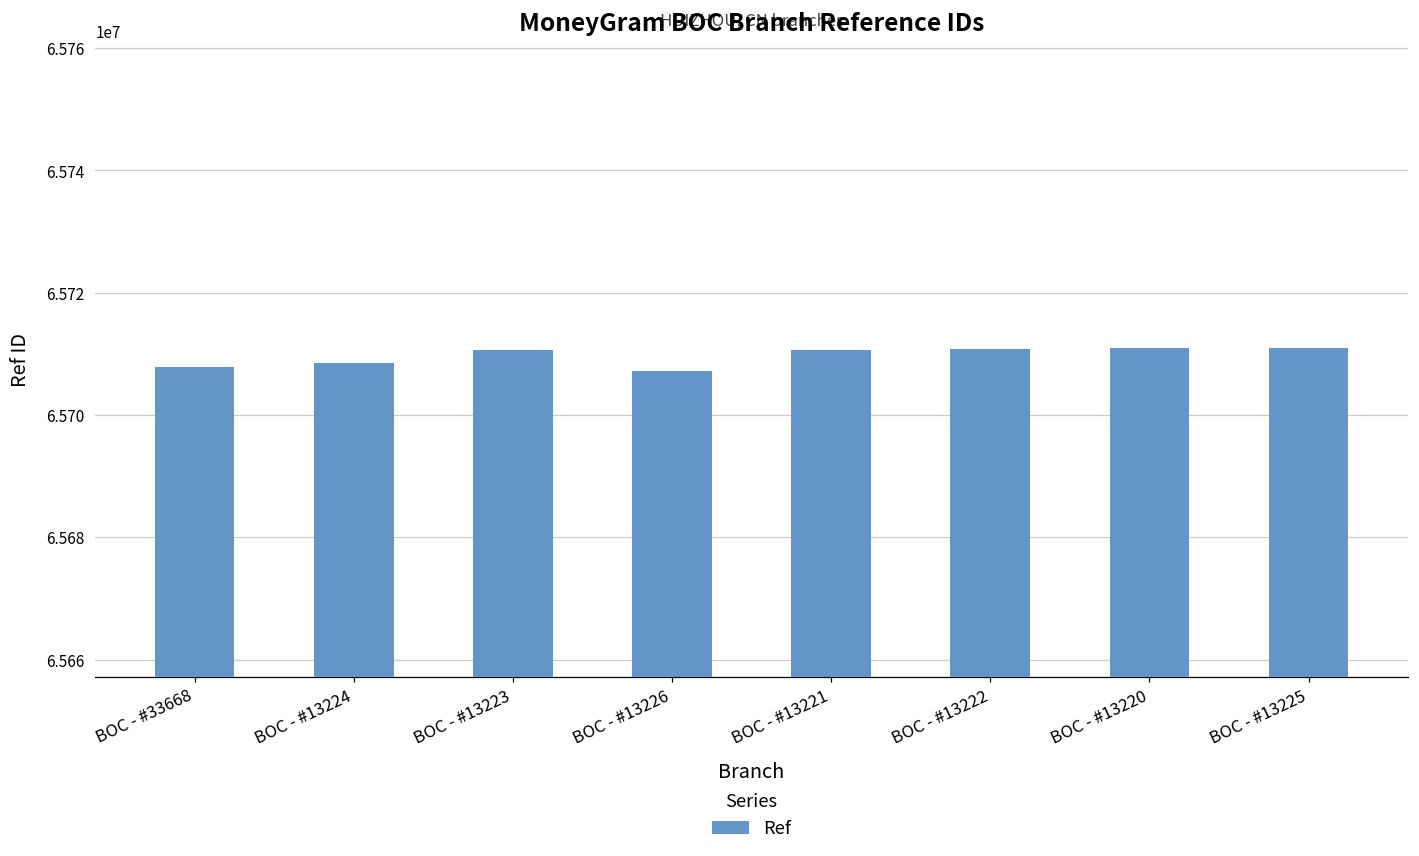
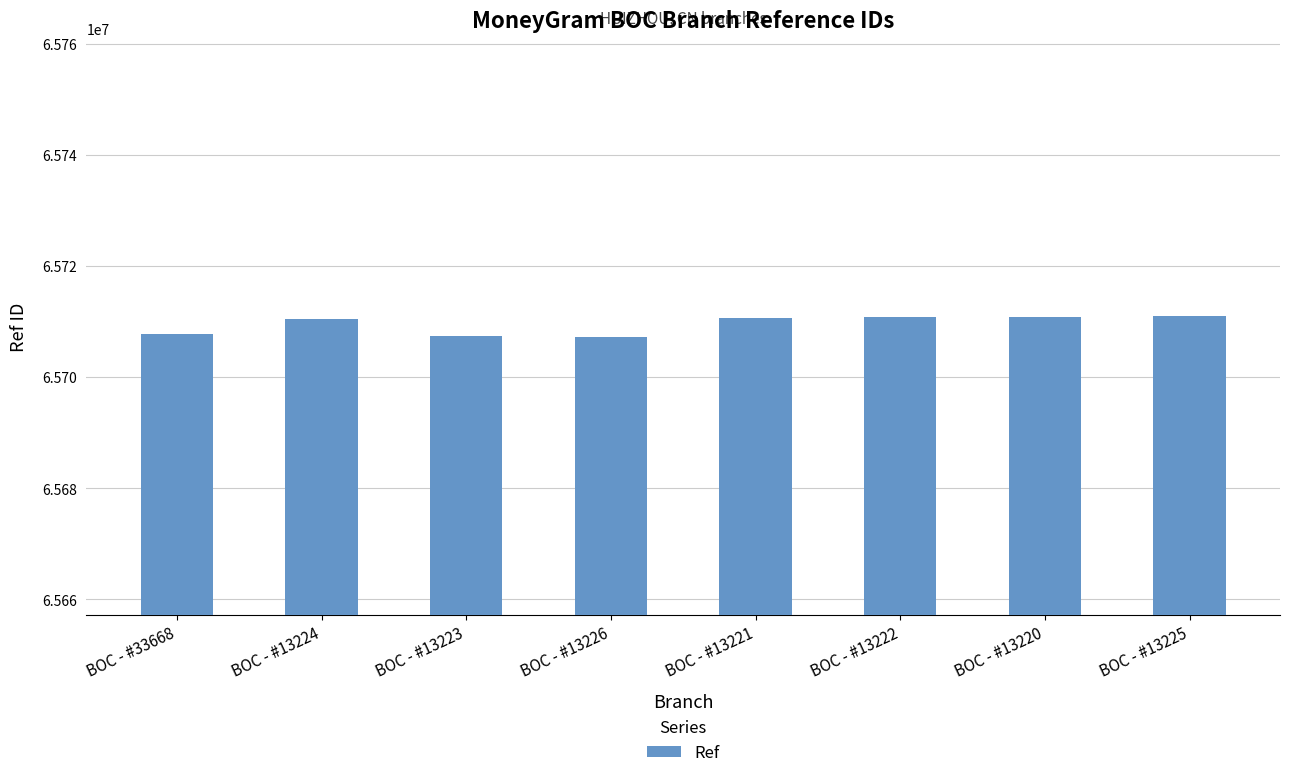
BOC - #13224: 65708000 -> 65711000
BOC - #13223: 65711000 -> 65707000
